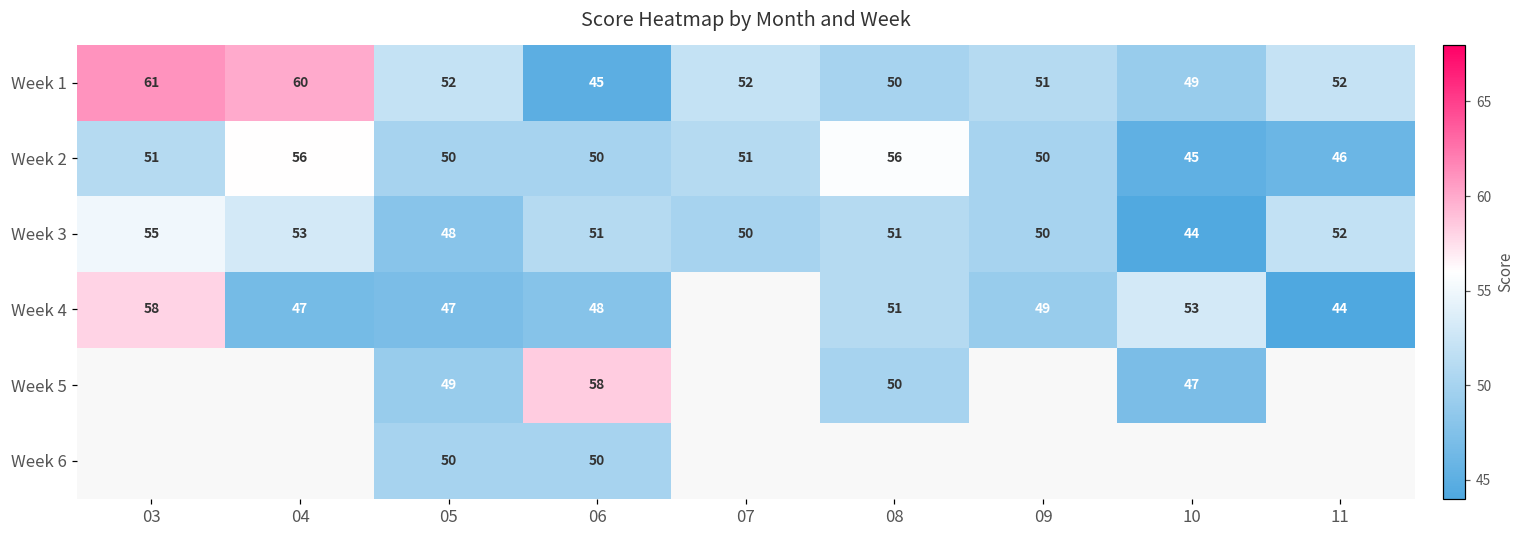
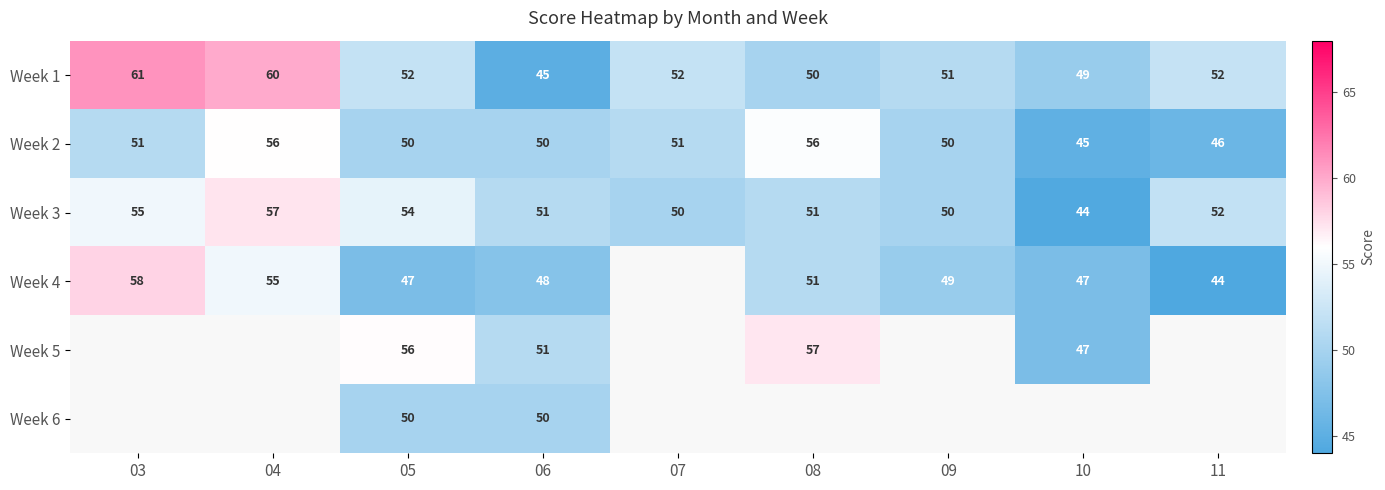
Week 3, 04: 53 -> 57
Week 3, 05: 48 -> 54
Week 4, 04: 47 -> 55
Week 4, 10: 53 -> 47
Week 5, 05: 49 -> 56
Week 5, 06: 58 -> 51
Week 5, 08: 50 -> 57
